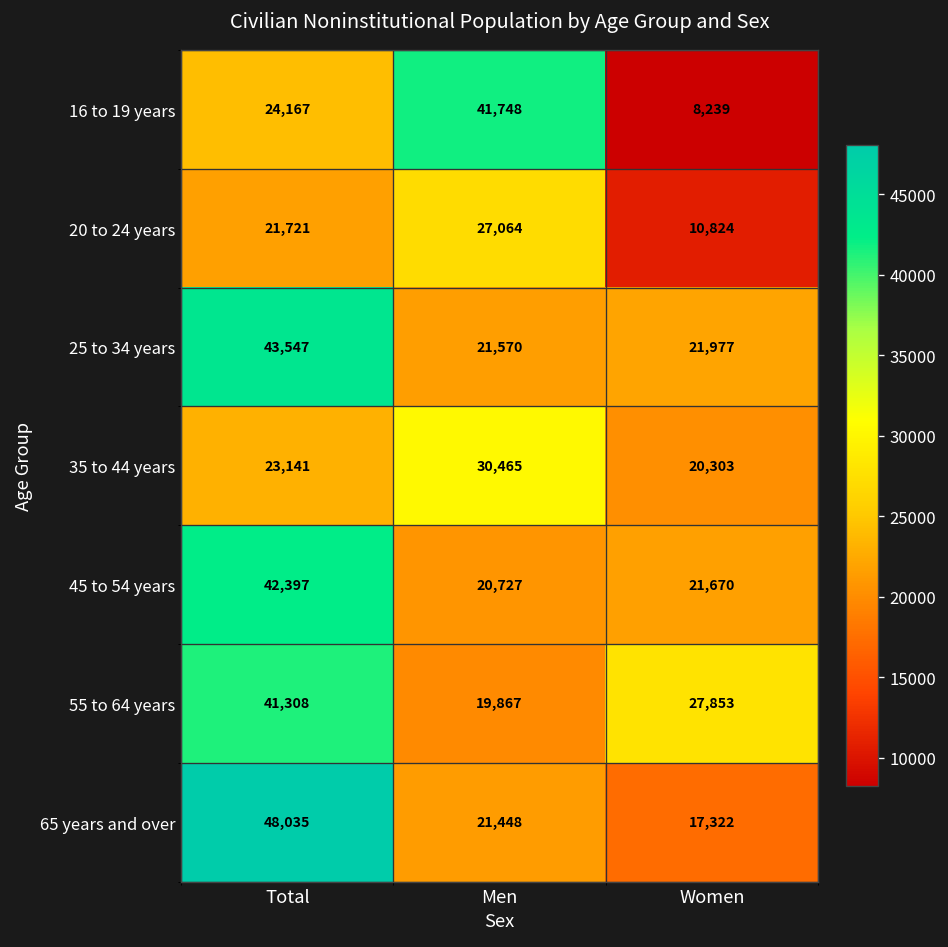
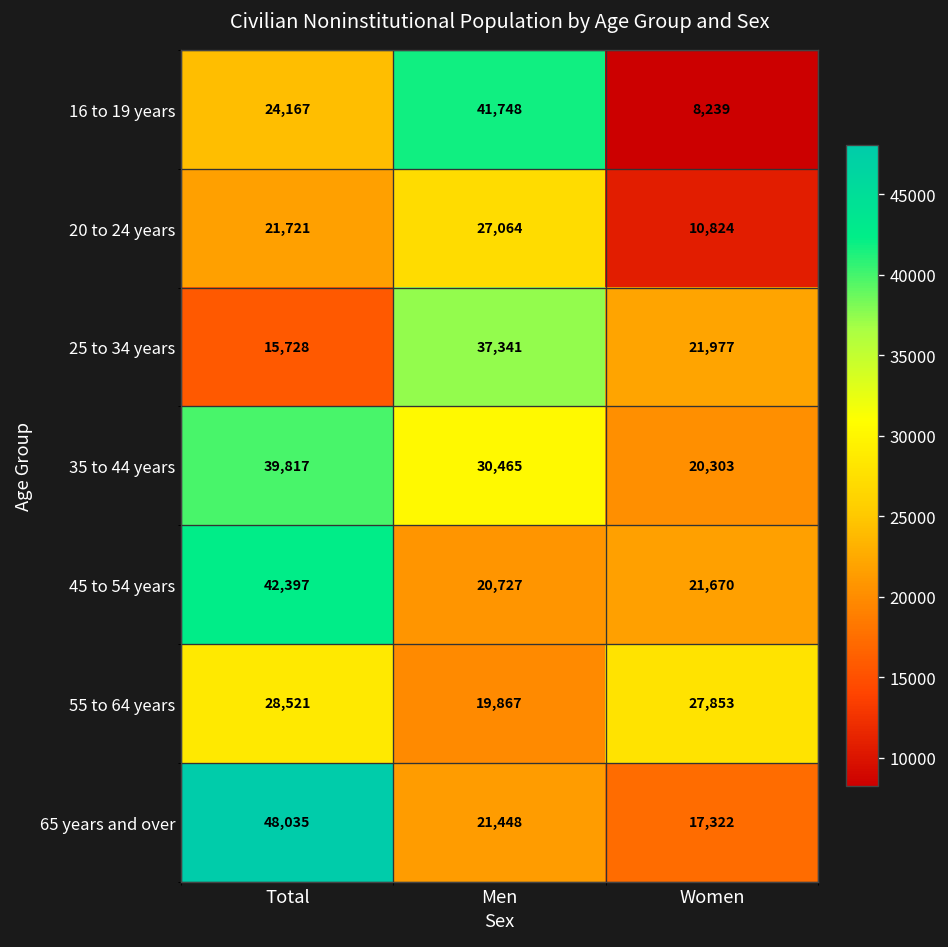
25 to 34 years, Total: 43,547 -> 15,728
25 to 34 years, Men: 21,570 -> 37,341
35 to 44 years, Total: 23,141 -> 39,817
55 to 64 years, Total: 41,308 -> 28,521
